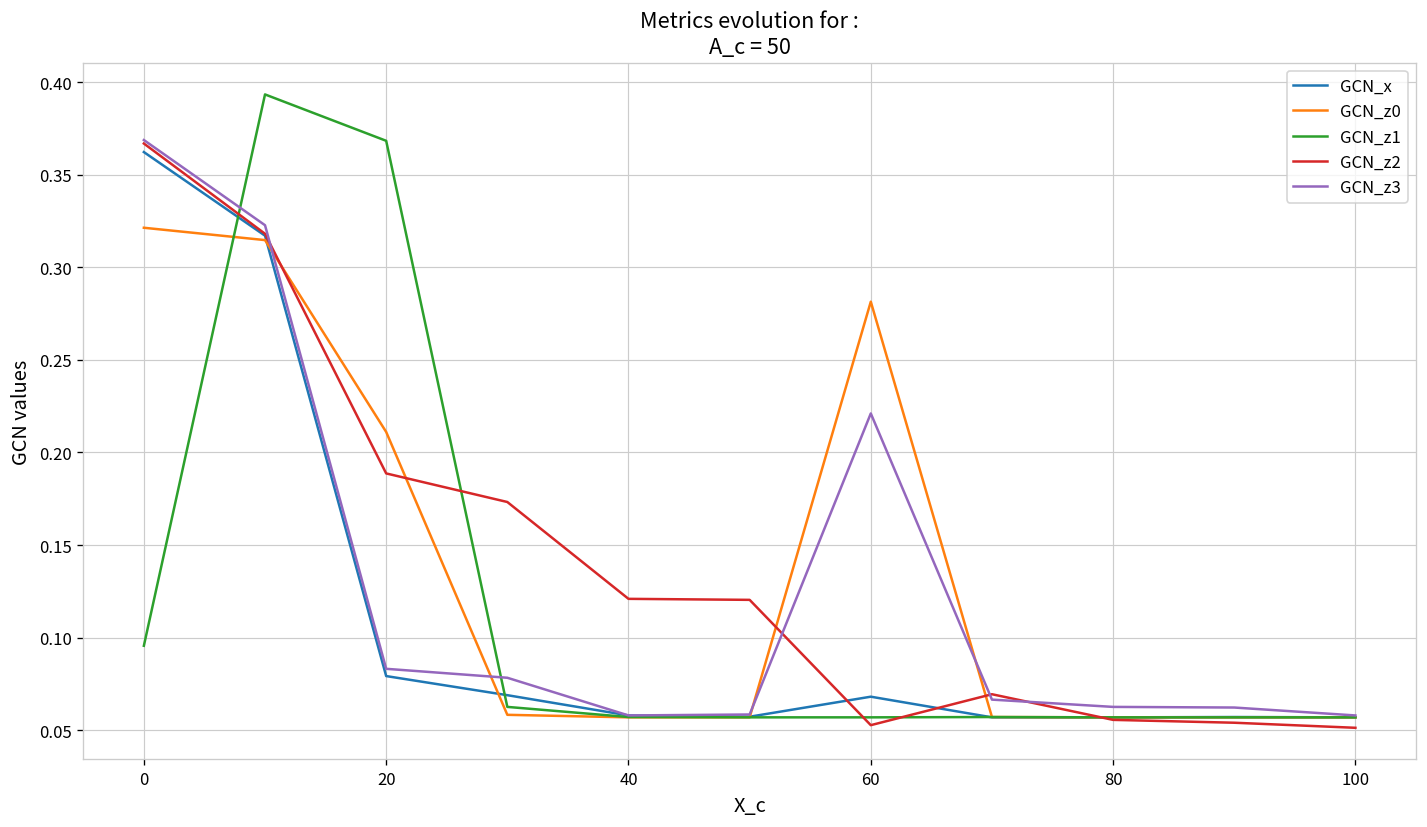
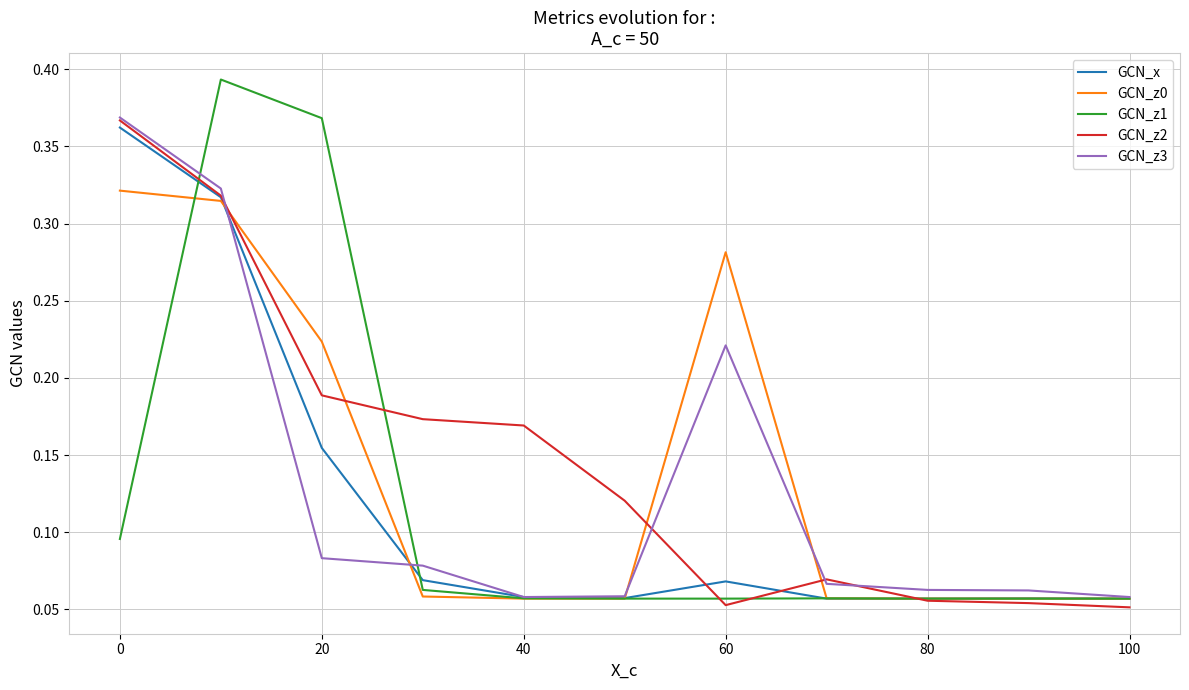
GCN_x, 20: 0.079 -> 0.155
GCN_z0, 20: 0.211 -> 0.224
GCN_z2, 40: 0.121 -> 0.169
